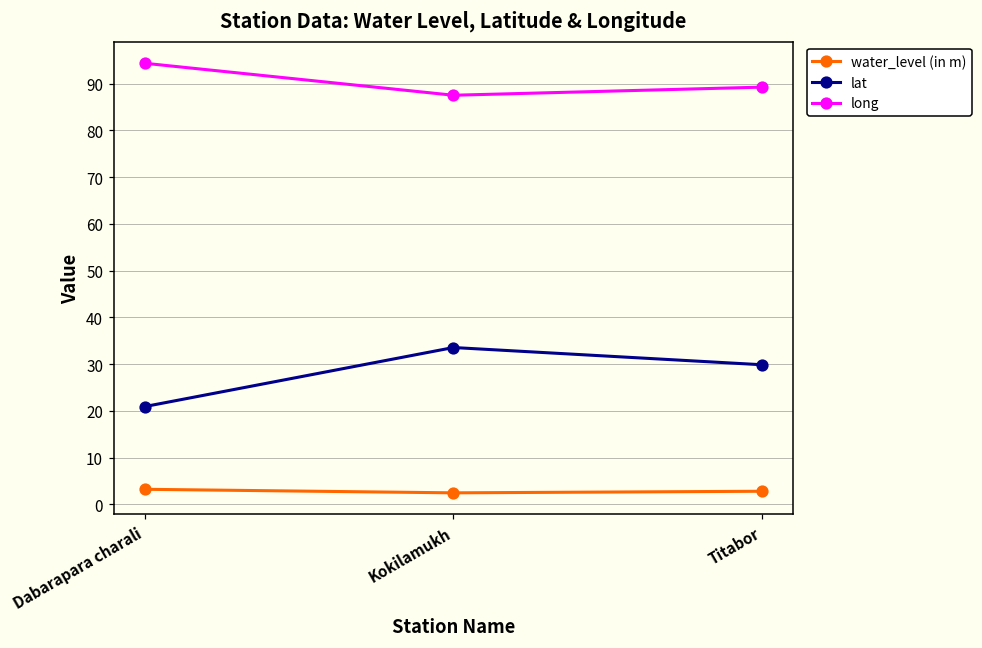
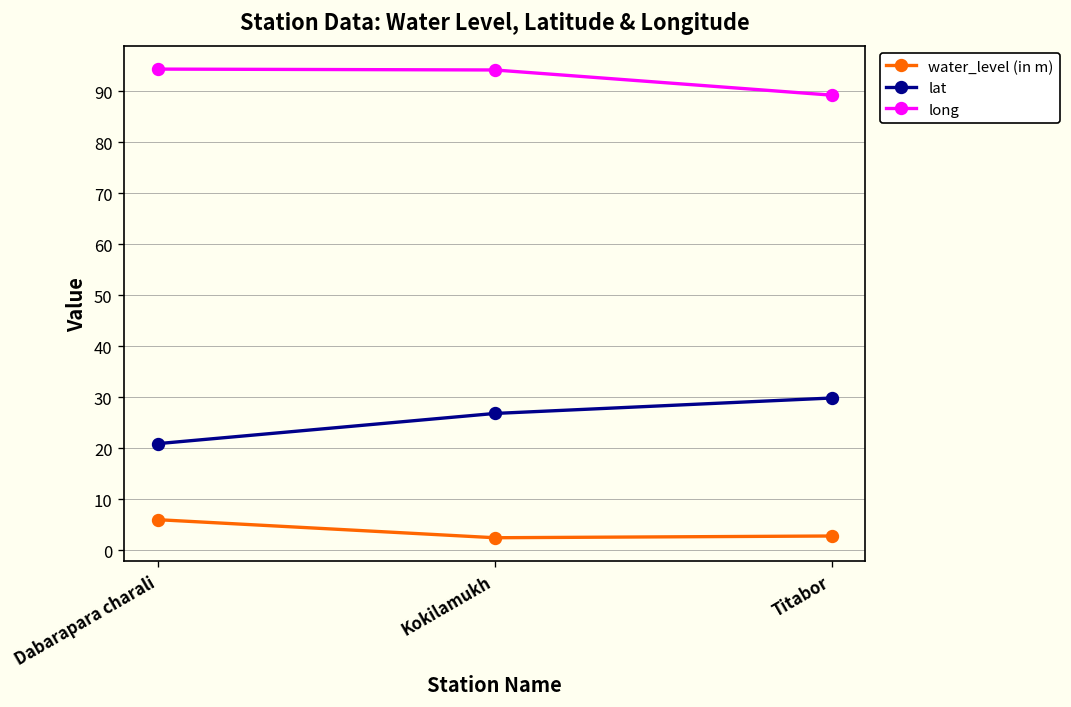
water_level (in m), Dabarapara charali: 3 -> 6
lat, Kokilamukh: 34 -> 27
long, Kokilamukh: 87 -> 94
